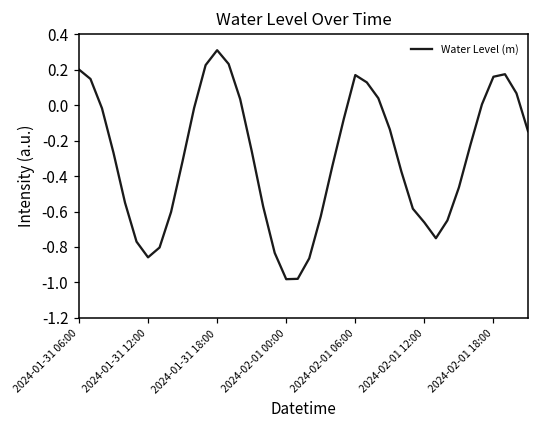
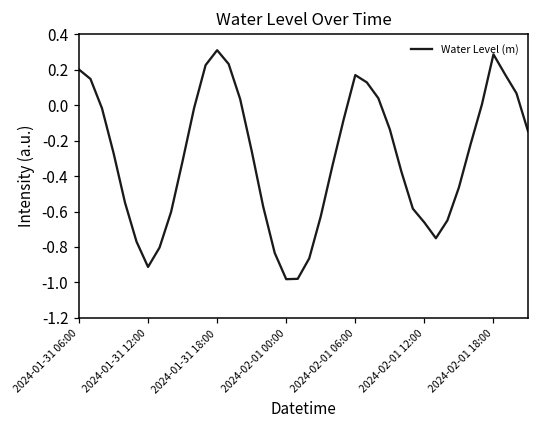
2024-01-31 12:00: -0.86 -> -0.91
2024-02-01 18:00: 0.16 -> 0.29
